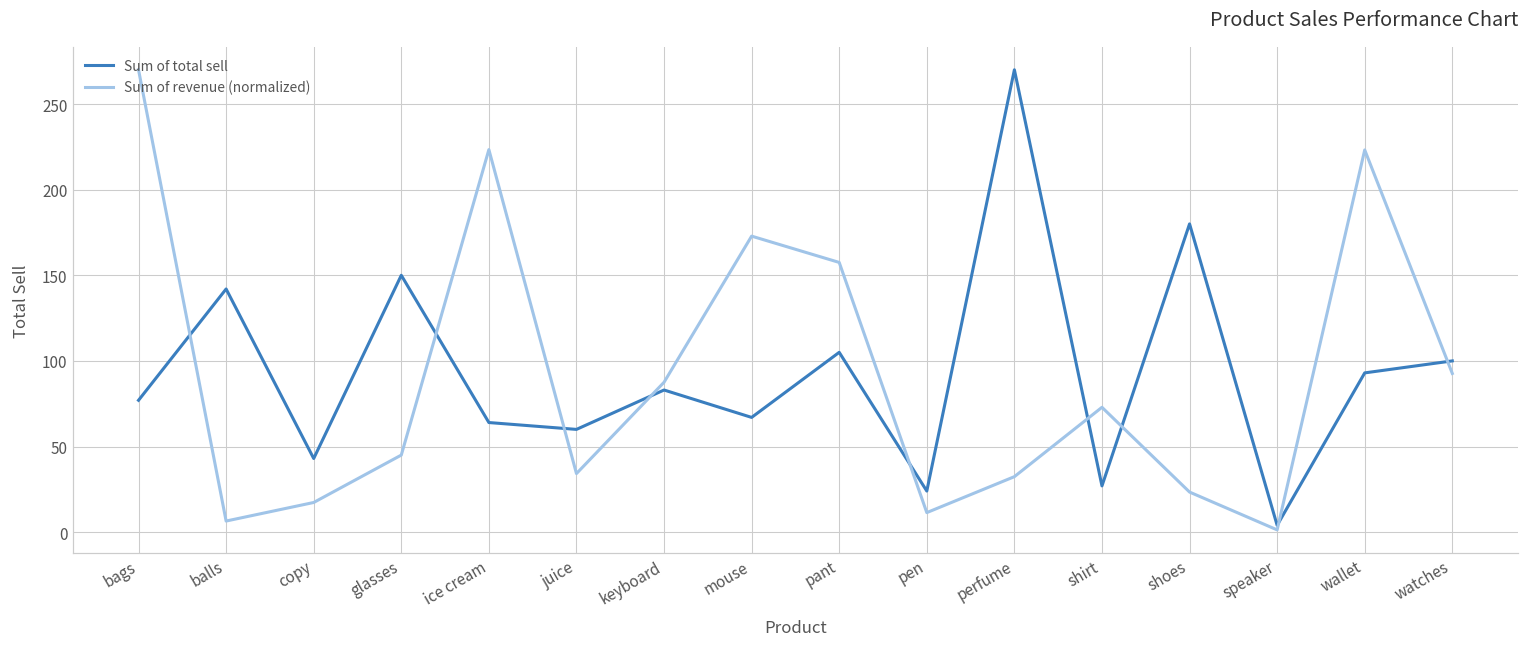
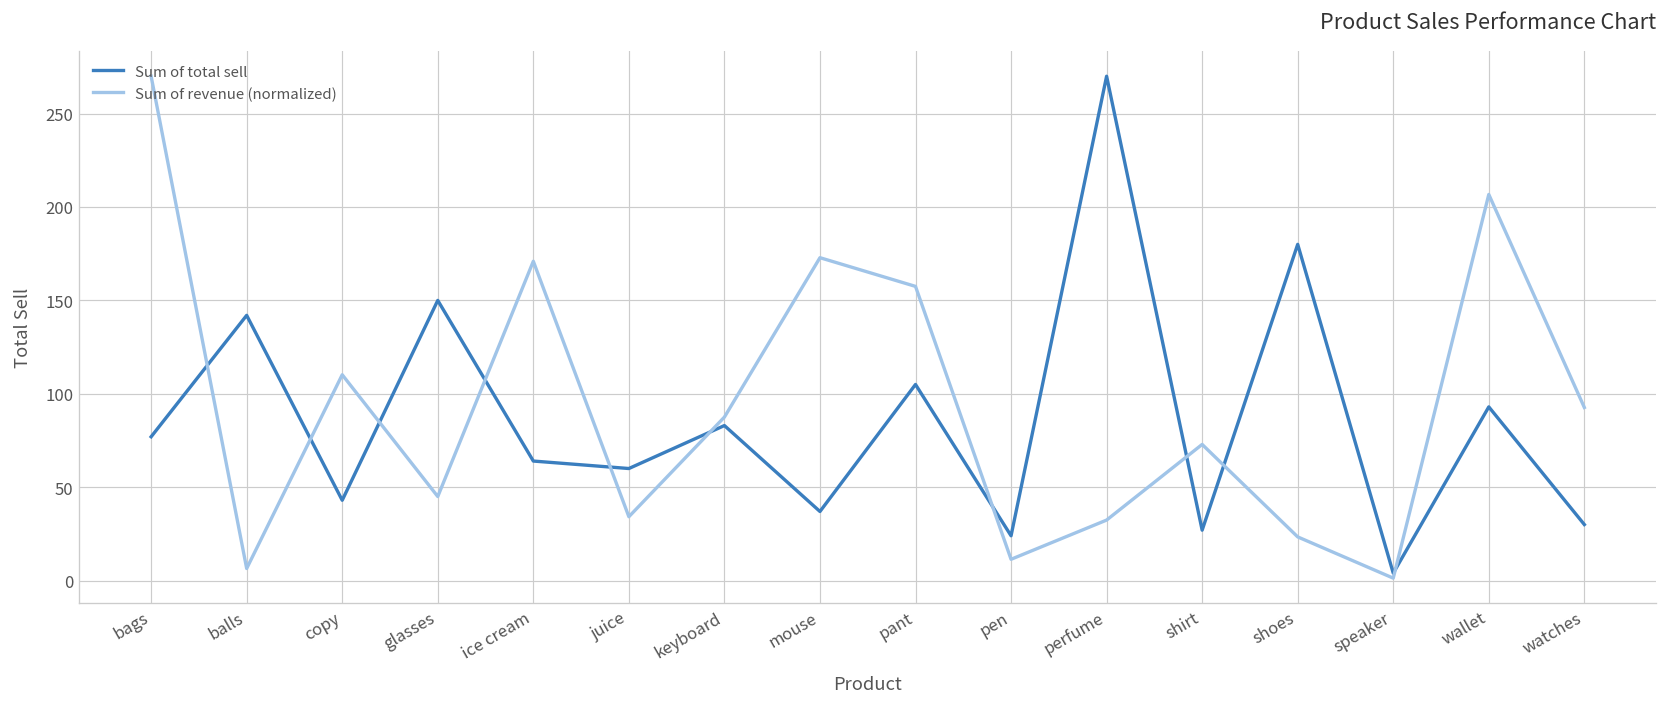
Sum of revenue (normalized), copy: 17 -> 110
Sum of revenue (normalized), ice cream: 223 -> 171
Sum of total sell, mouse: 67 -> 37
Sum of revenue (normalized), wallet: 223 -> 207
Sum of total sell, watches: 100 -> 30
